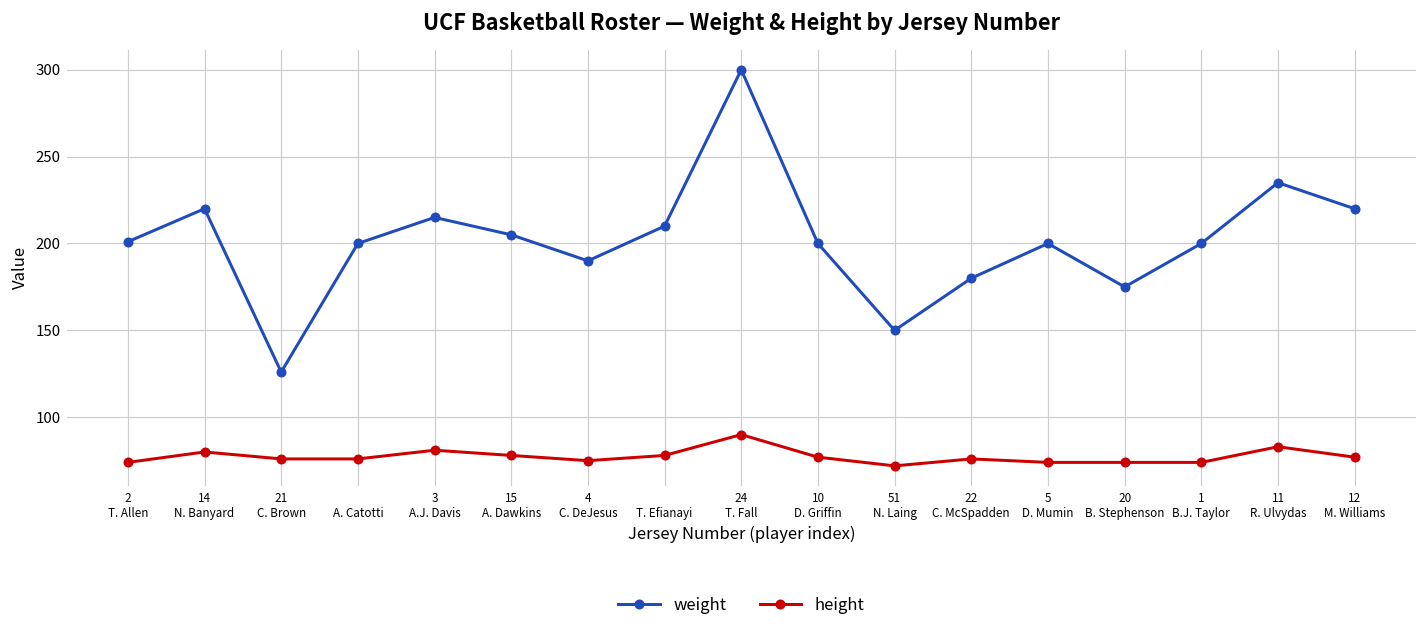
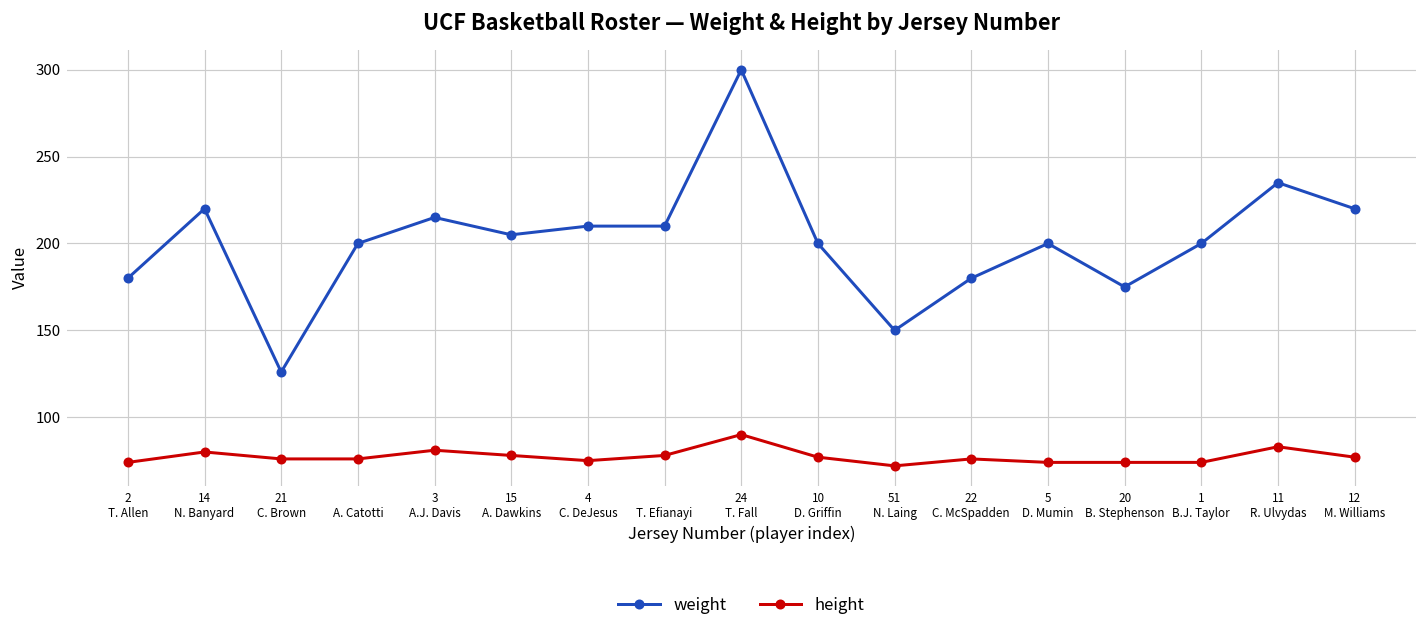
weight, 2 T. Allen: 201 -> 180
weight, 4 C. DeJesus: 190 -> 210
